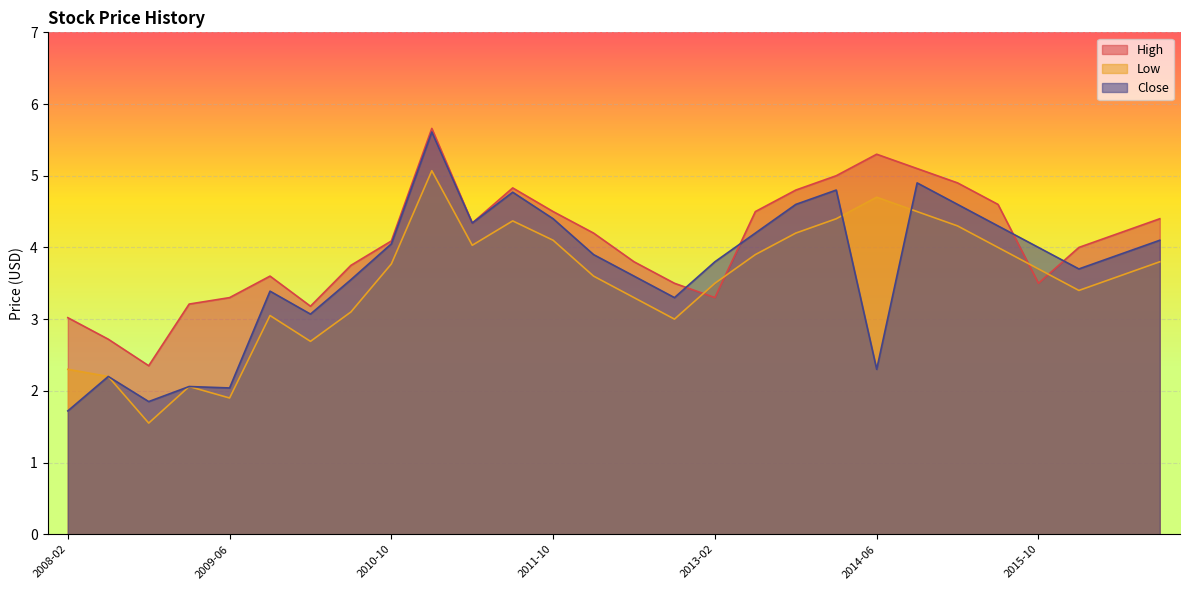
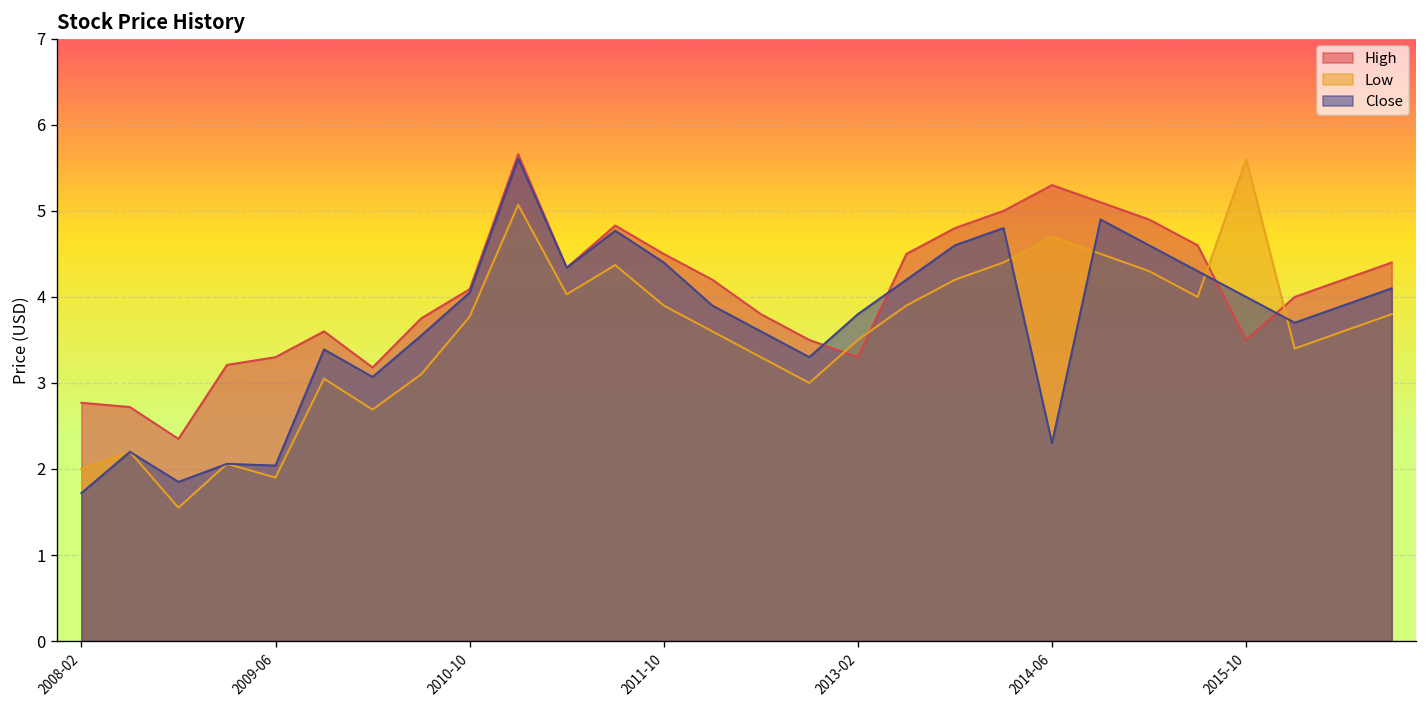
High, 2008-02: 3.0 -> 2.8
Low, 2008-02: 2.3 -> 2.0
Low, 2011-10: 4.1 -> 3.9
Low, 2015-10: 3.7 -> 5.6
